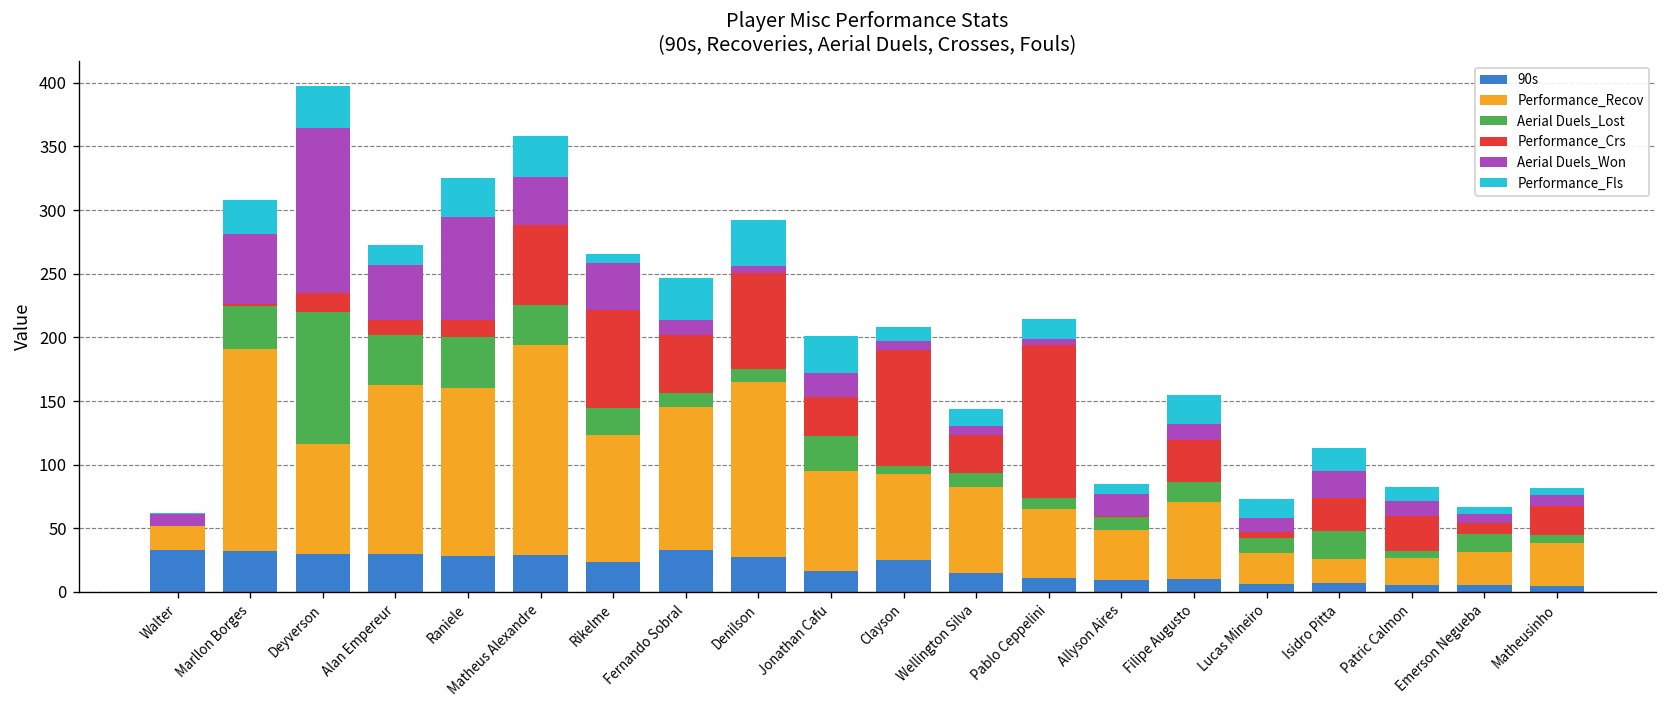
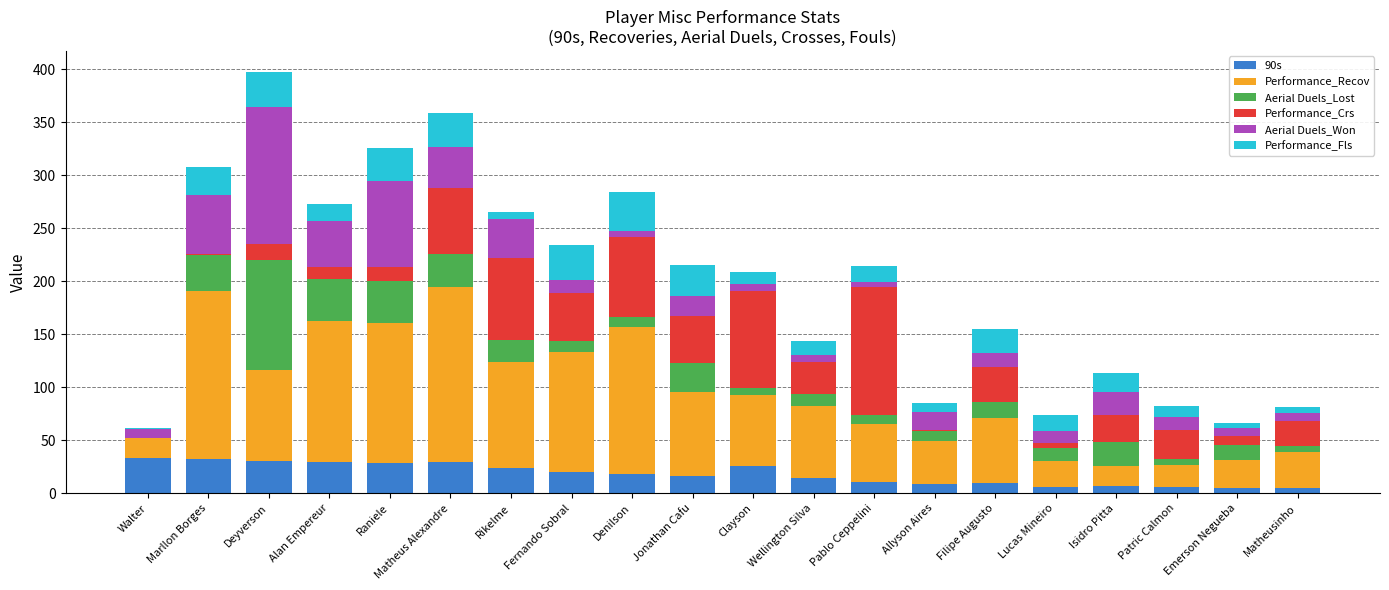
90s, Fernando Sobral: 33 -> 20
90s, Denilson: 27 -> 19
Performance_Crs, Jonathan Cafu: 31 -> 45
